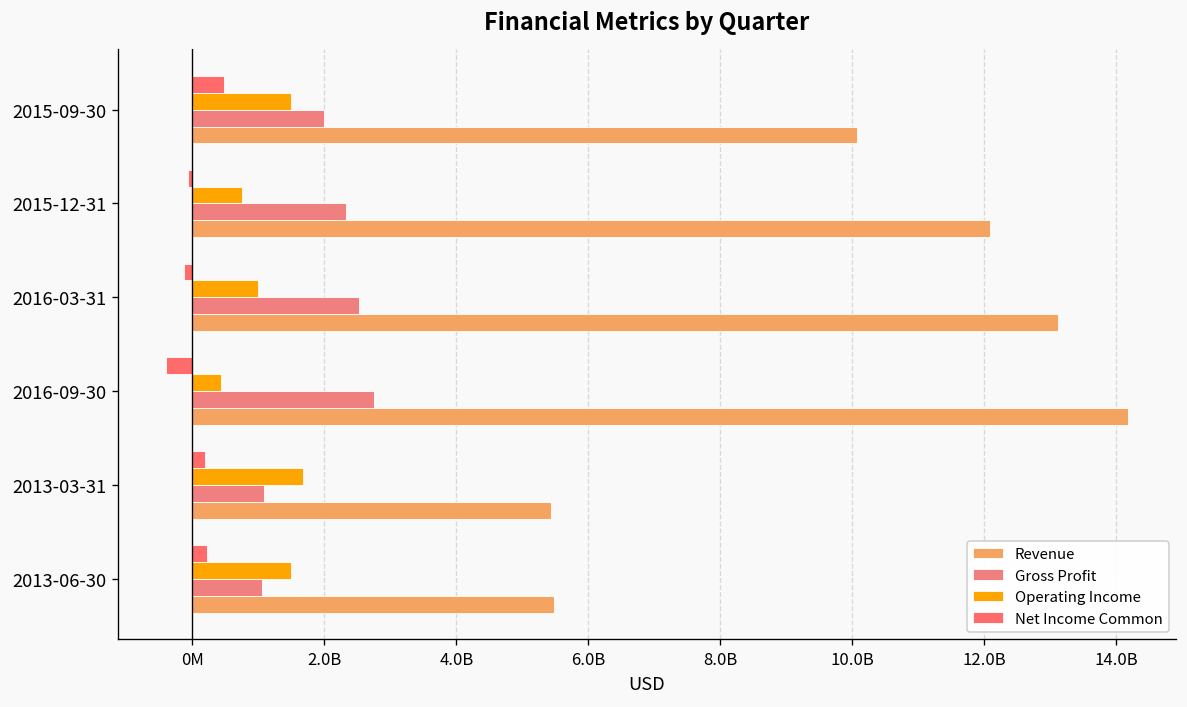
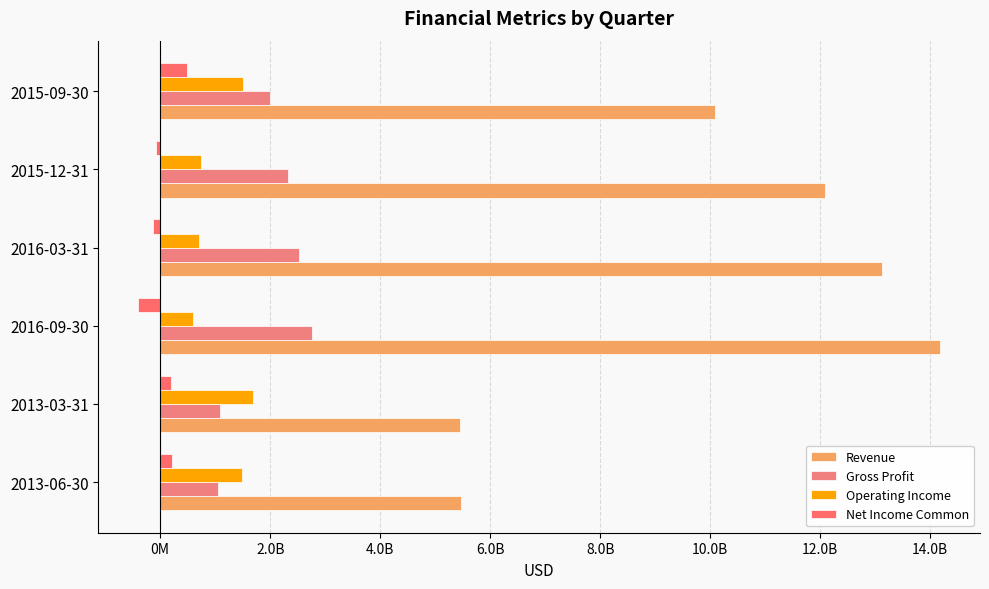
Operating Income, 2016-03-31: 1000000000 -> 700000000
Operating Income, 2016-09-30: 400000000 -> 600000000
